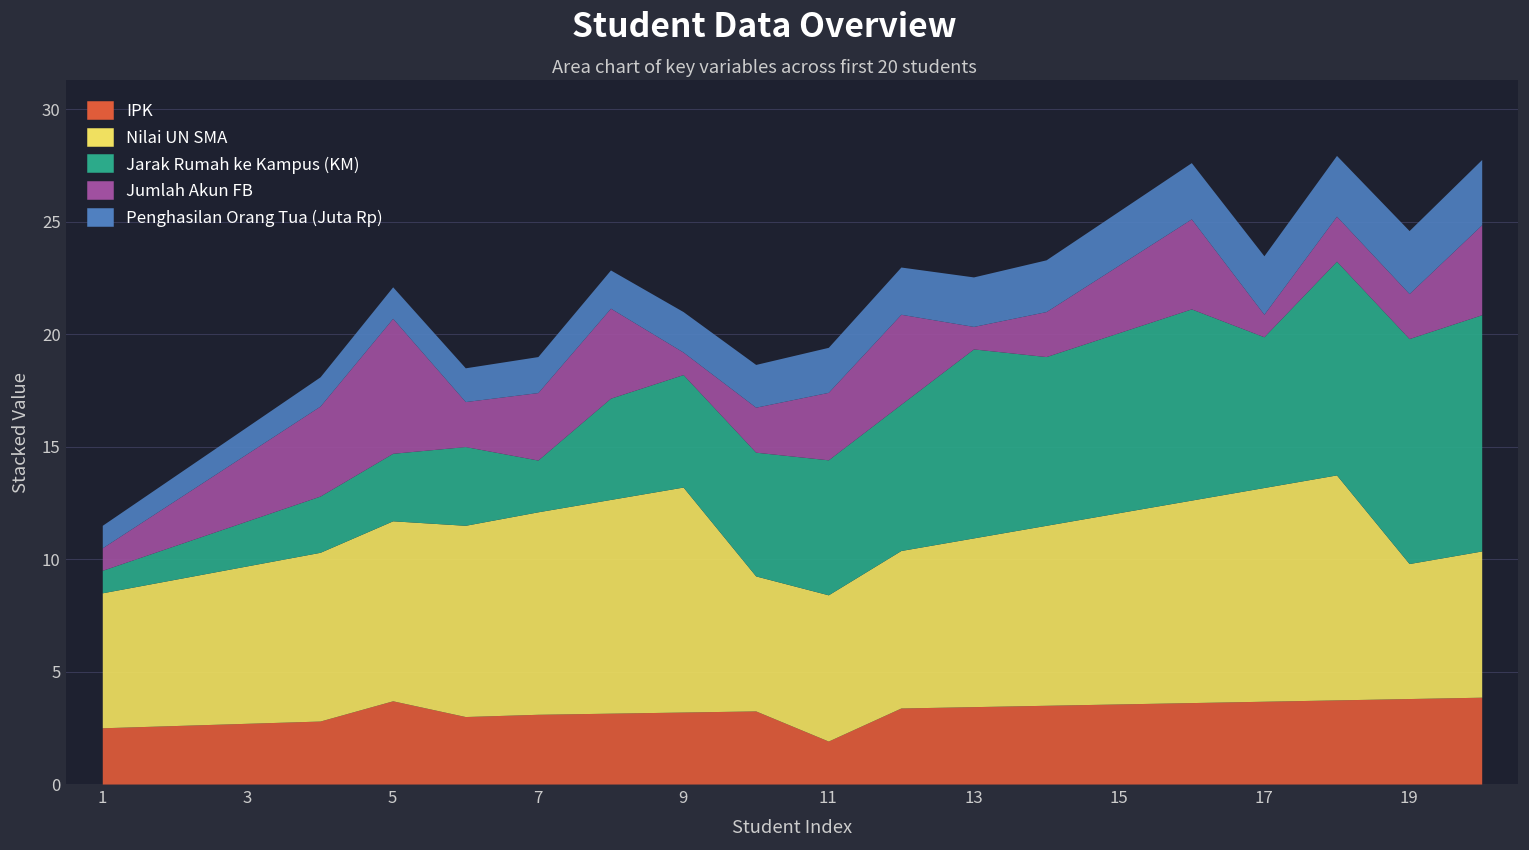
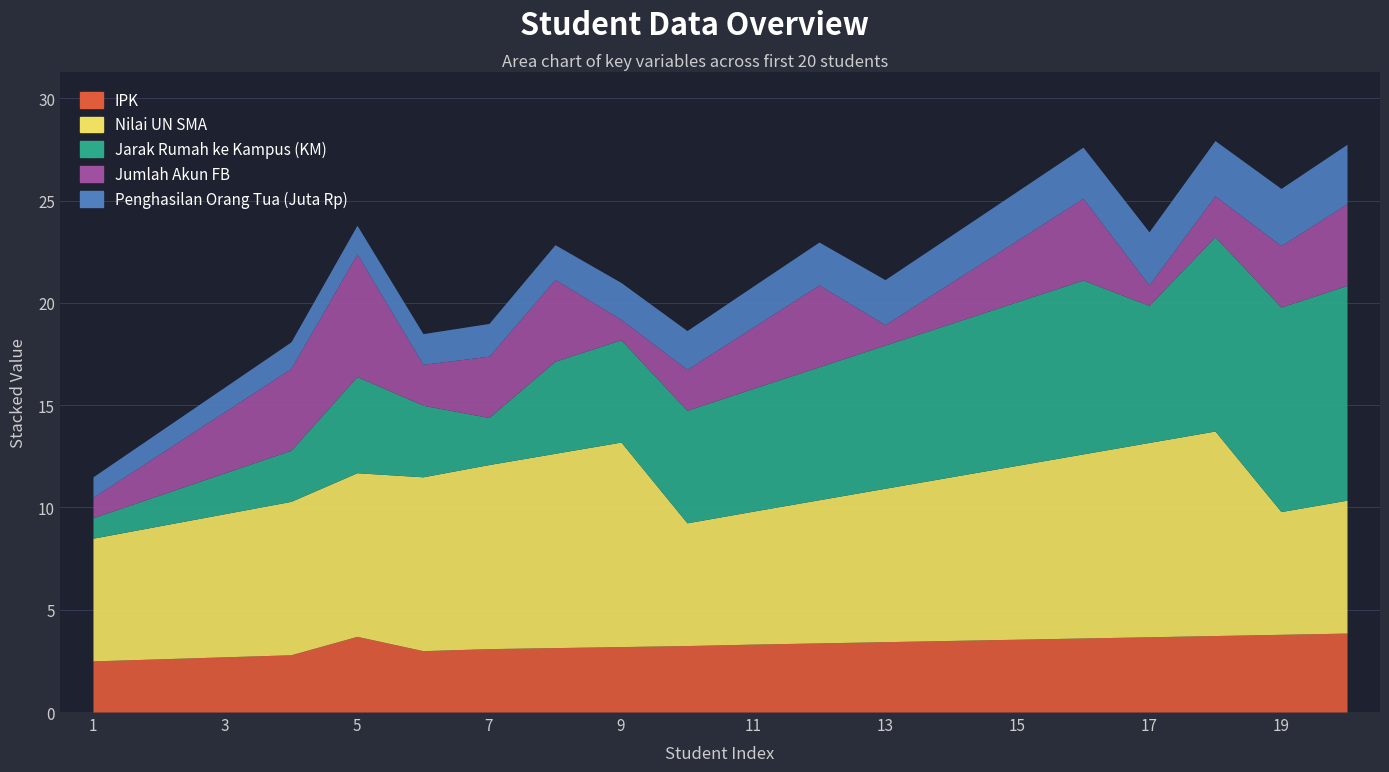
Jarak Rumah ke Kampus (KM), 5: 3.0 -> 4.7
IPK, 11: 1.9 -> 3.3
Jarak Rumah ke Kampus (KM), 13: 8.4 -> 7.0
Jumlah Akun FB, 19: 2 -> 3
